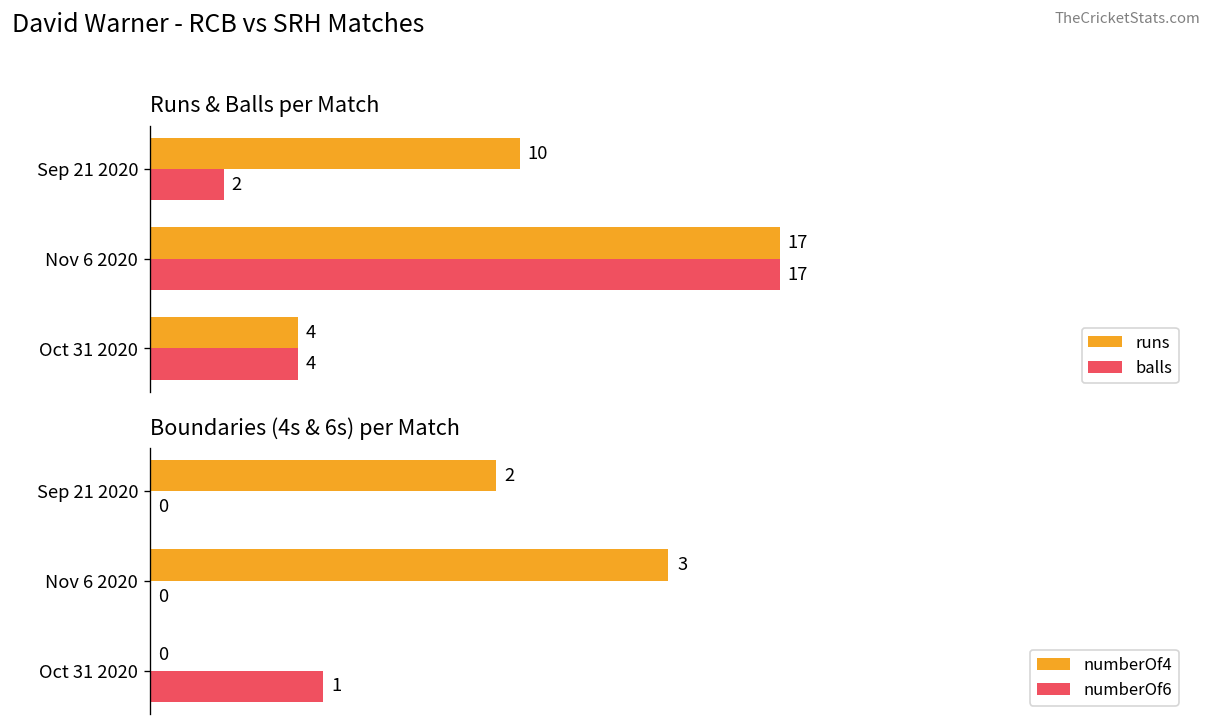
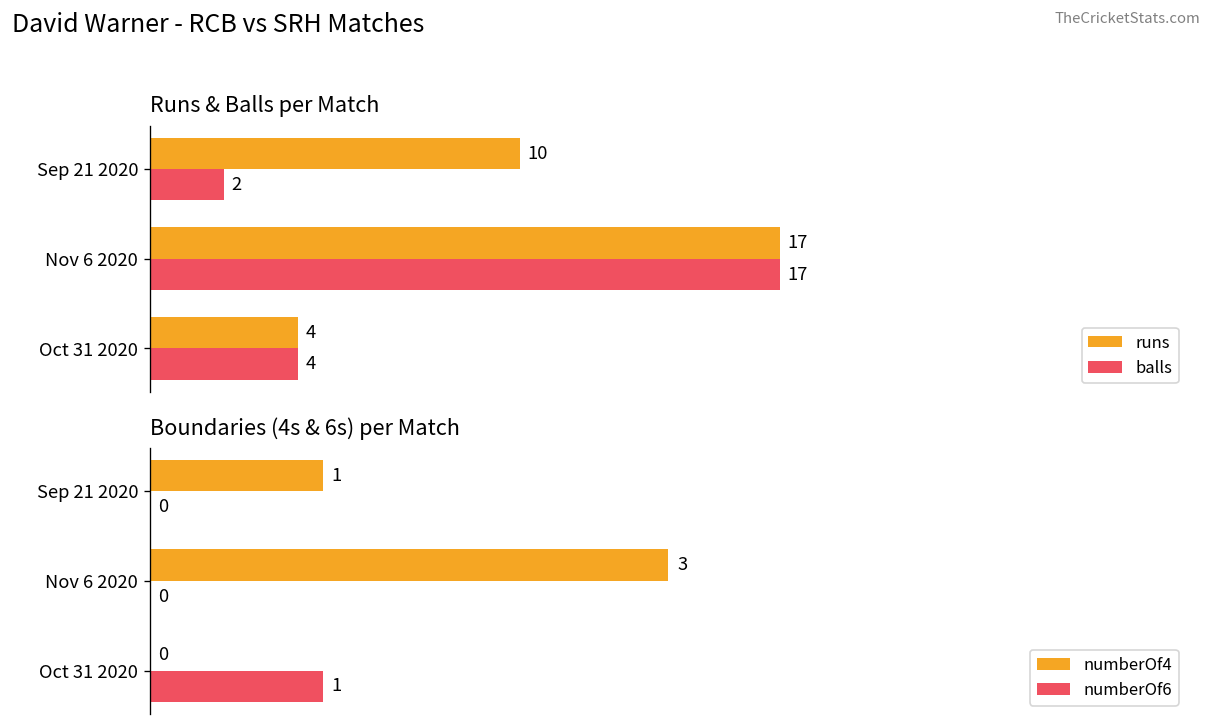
Boundaries (4s & 6s) per Match, numberOf4, Sep 21 2020: 2 -> 1
